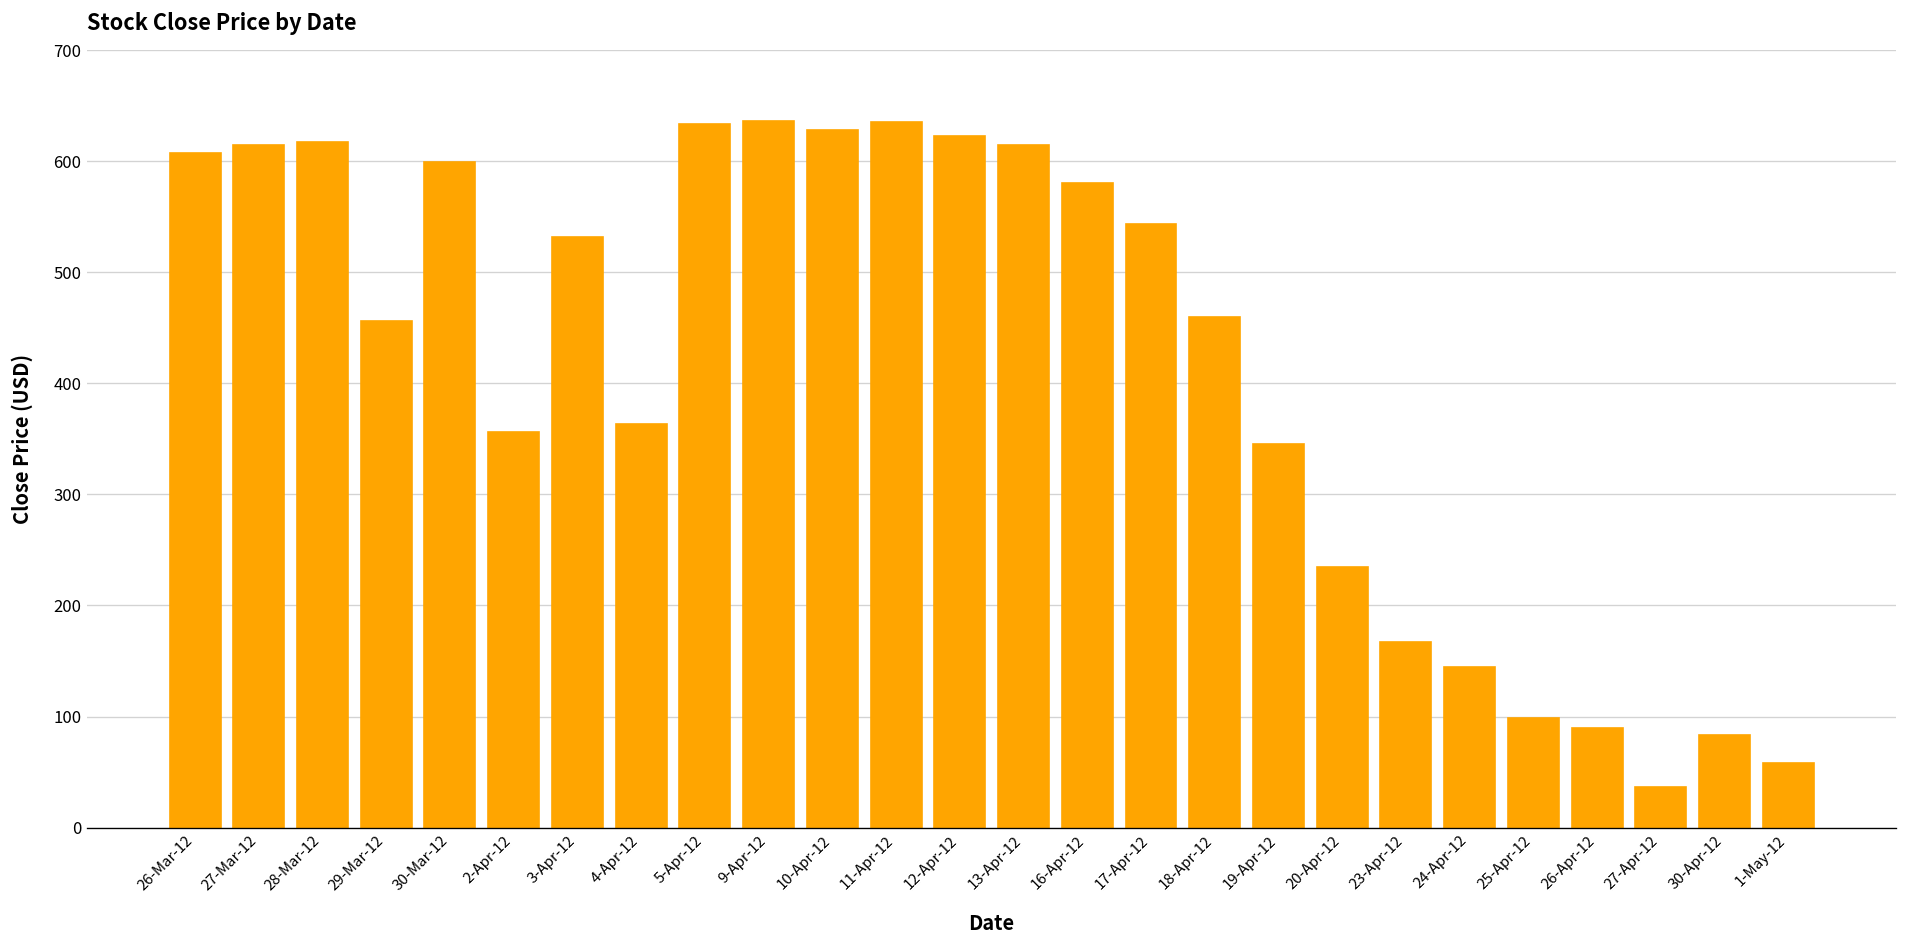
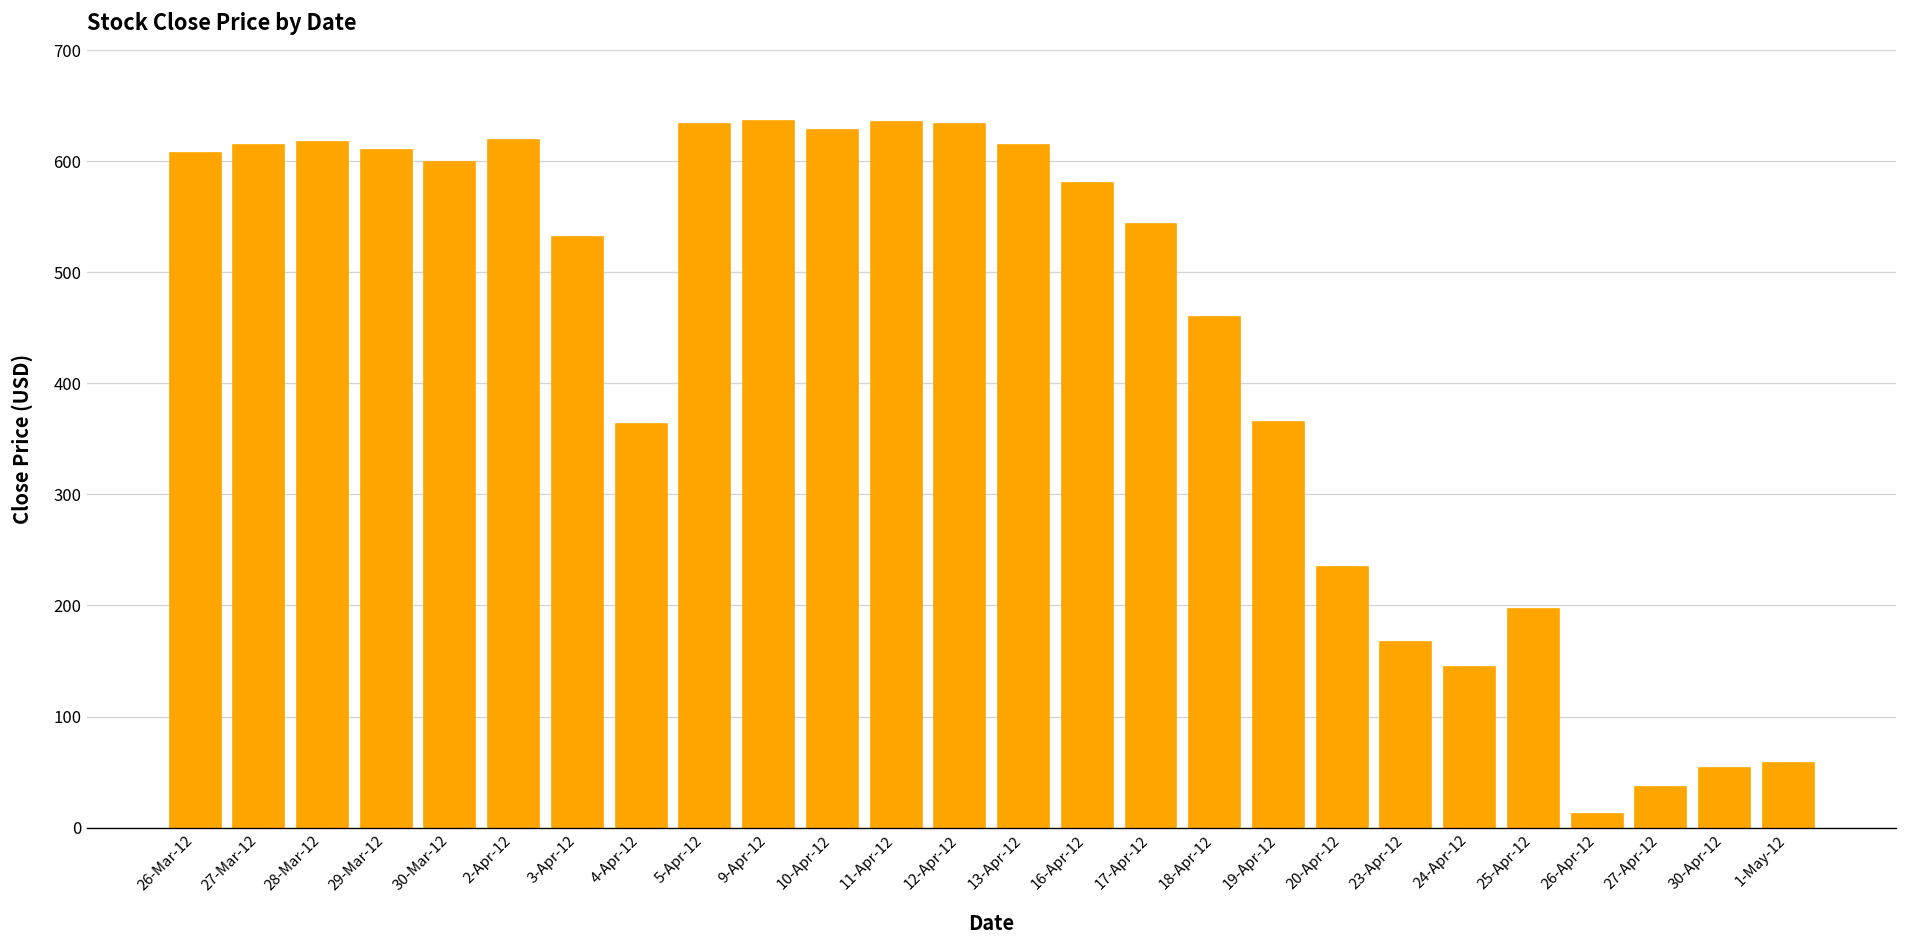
29-Mar-12: 460 -> 610
2-Apr-12: 360 -> 620
12-Apr-12: 620 -> 630
19-Apr-12: 350 -> 370
25-Apr-12: 100 -> 200
26-Apr-12: 90 -> 10
30-Apr-12: 80 -> 50
